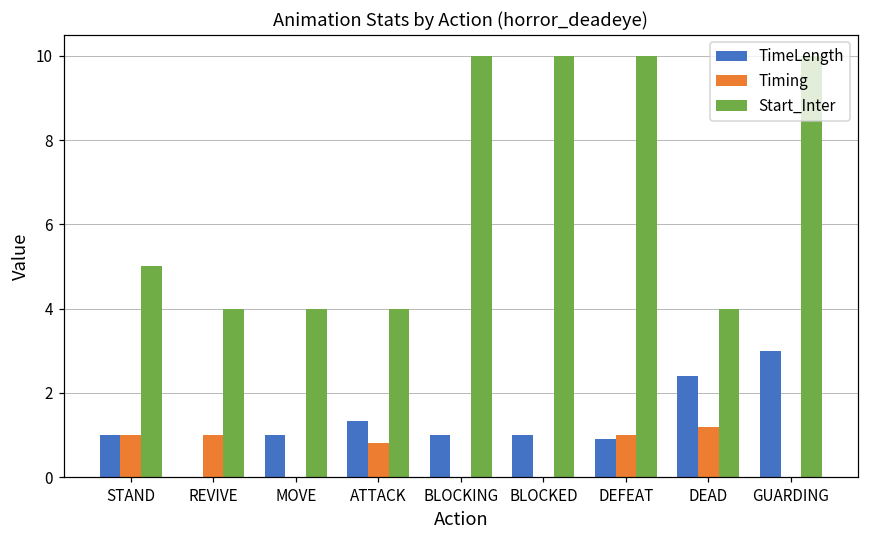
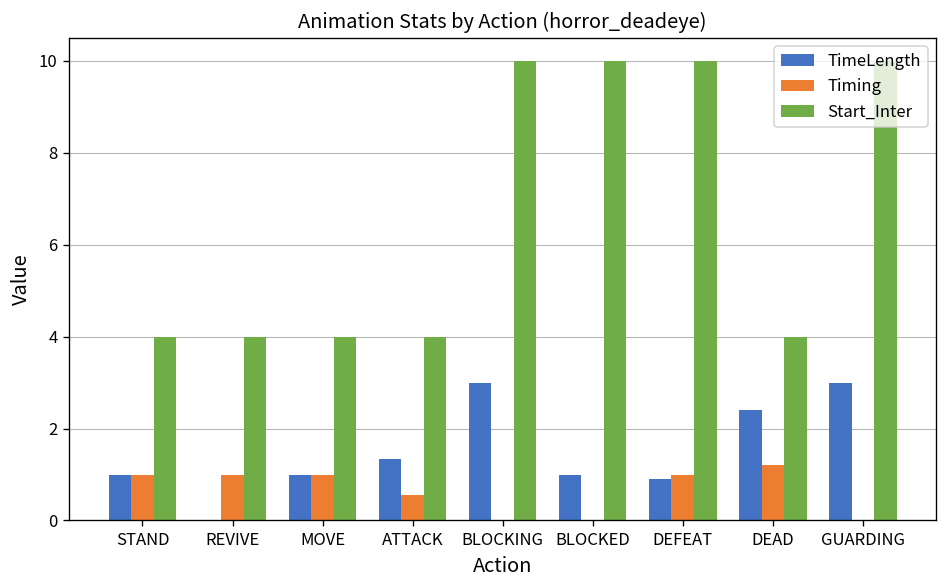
Start_Inter, STAND: 5 -> 4
Timing, MOVE: 0 -> 1
Timing, ATTACK: 0.8 -> 0.6
TimeLength, BLOCKING: 1 -> 3
